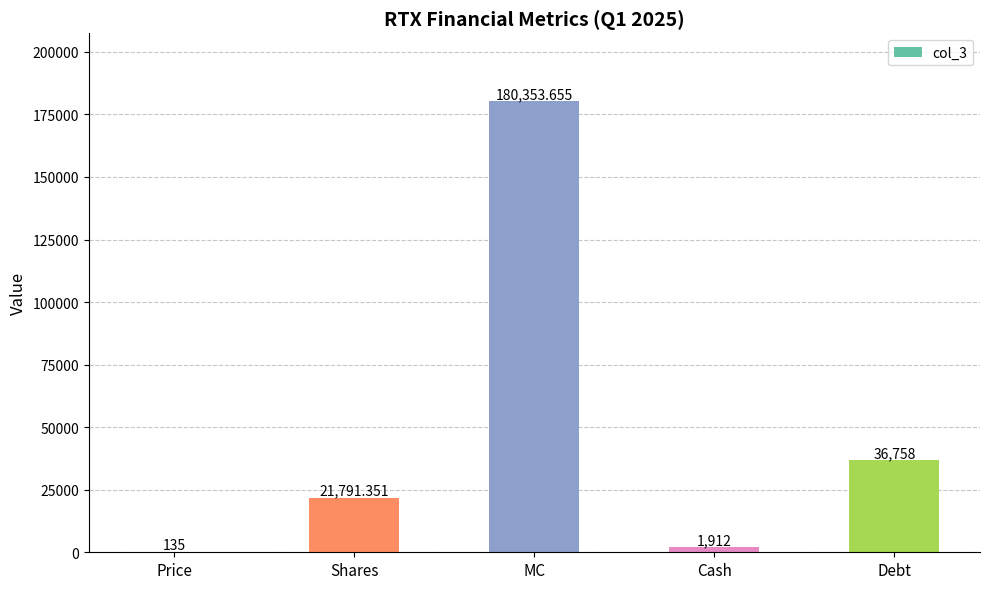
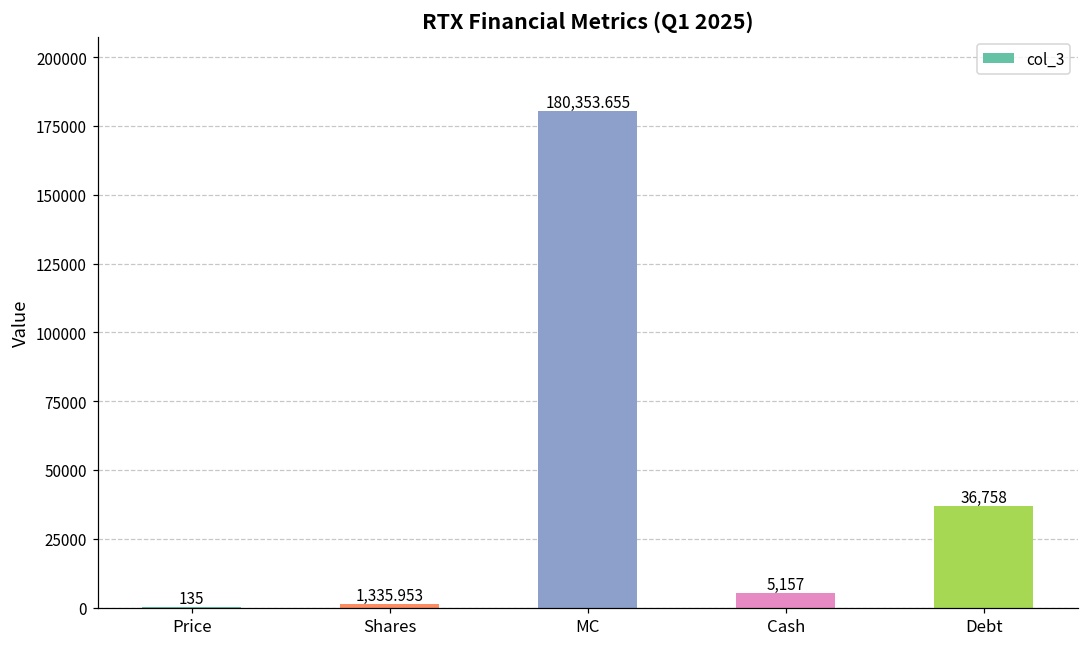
Shares: 21,791.351 -> 1,335.953
Cash: 1,912 -> 5,157
